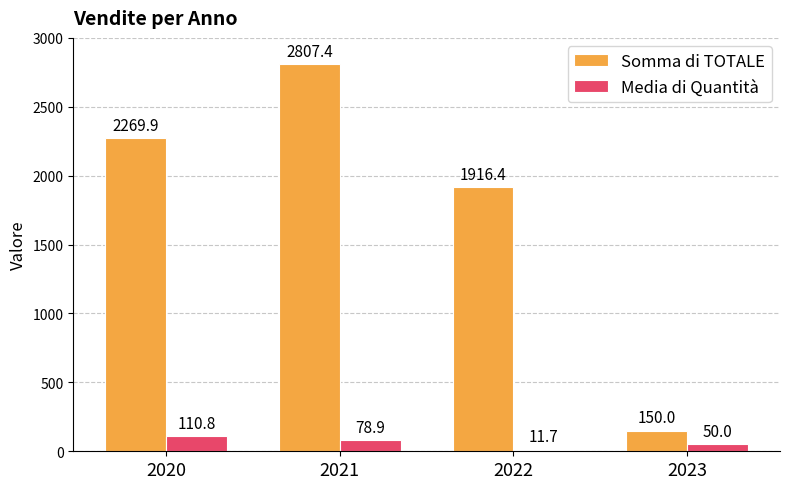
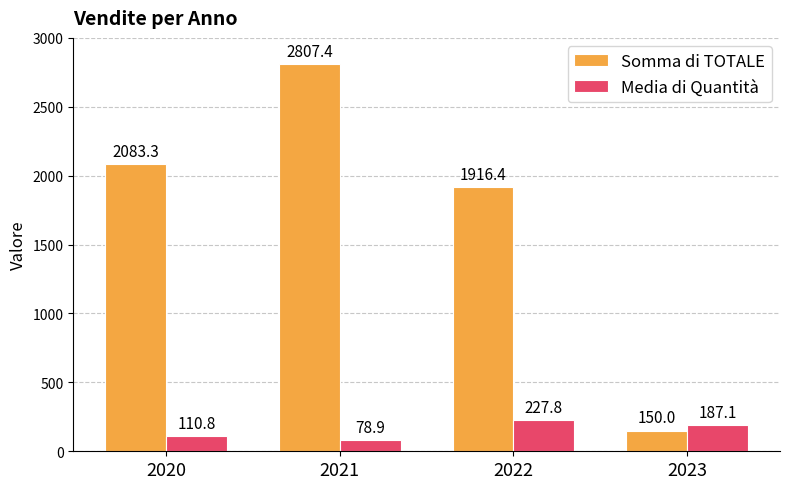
Somma di TOTALE, 2020: 2269.9 -> 2083.3
Media di Quantità, 2022: 11.7 -> 227.8
Media di Quantità, 2023: 50.0 -> 187.1
